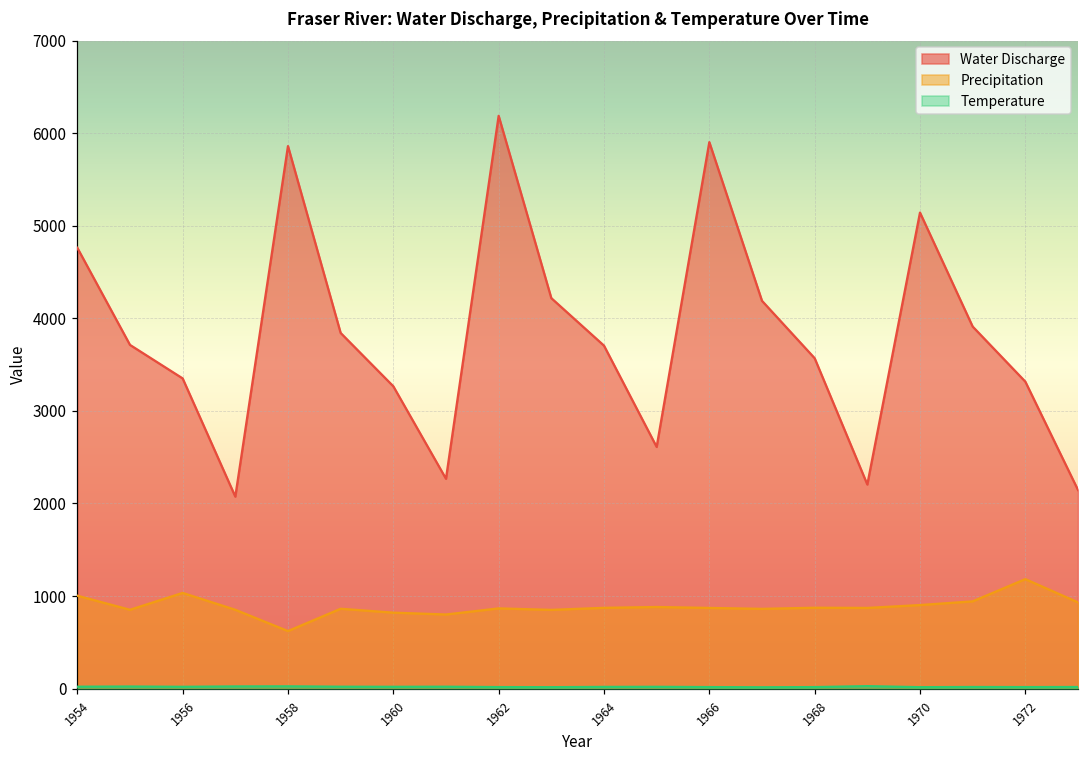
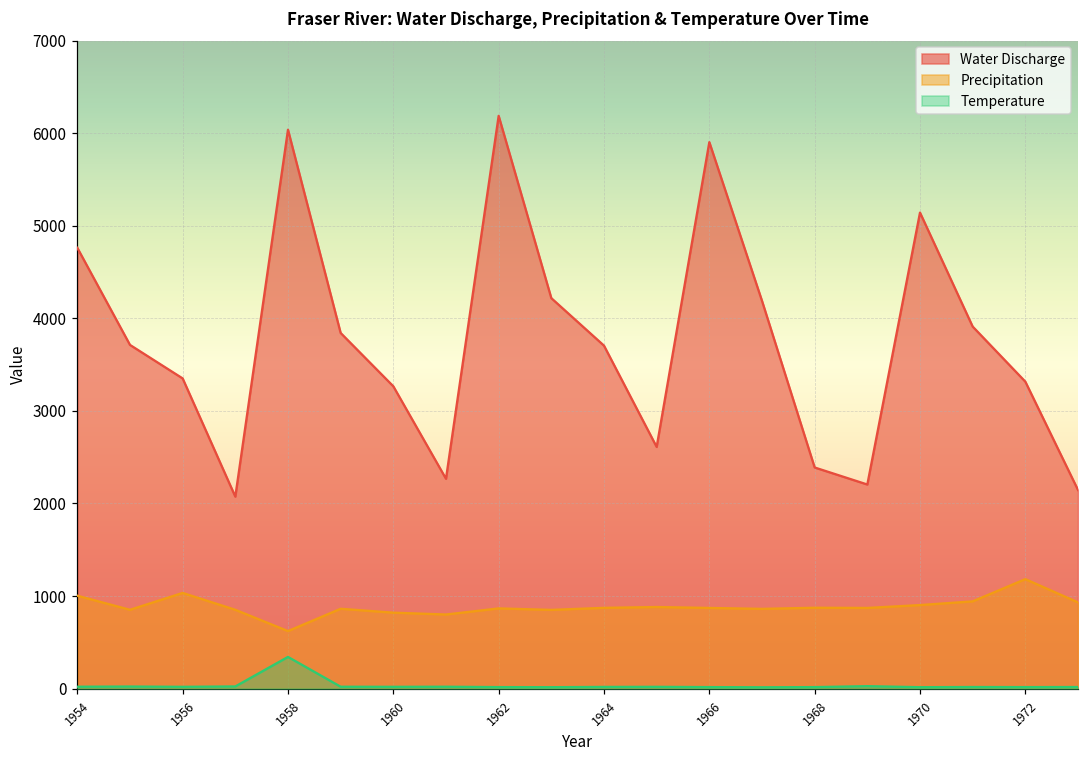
Water Discharge, 1958: 5900 -> 6000
Temperature, 1958: 0 -> 300
Water Discharge, 1968: 3600 -> 2400
